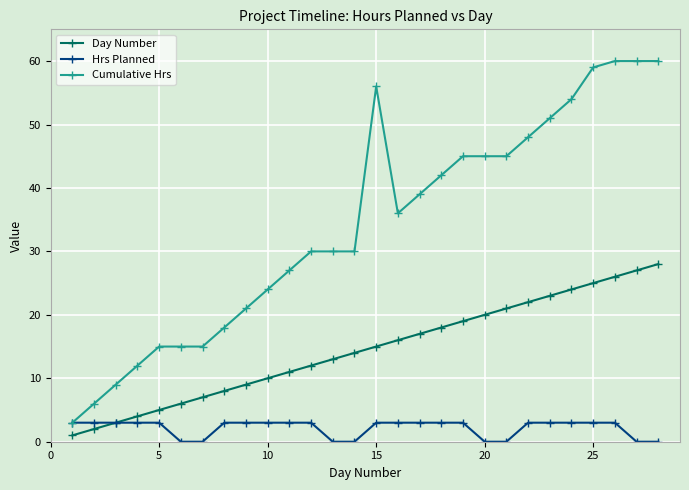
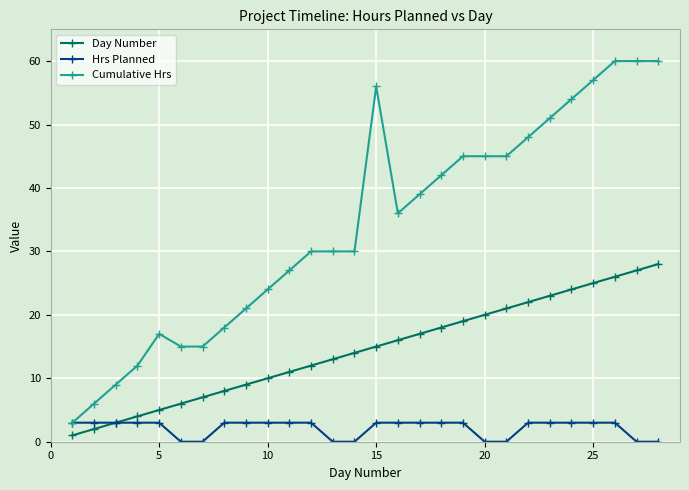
Cumulative Hrs, 5: 15 -> 17
Cumulative Hrs, 25: 59 -> 57
